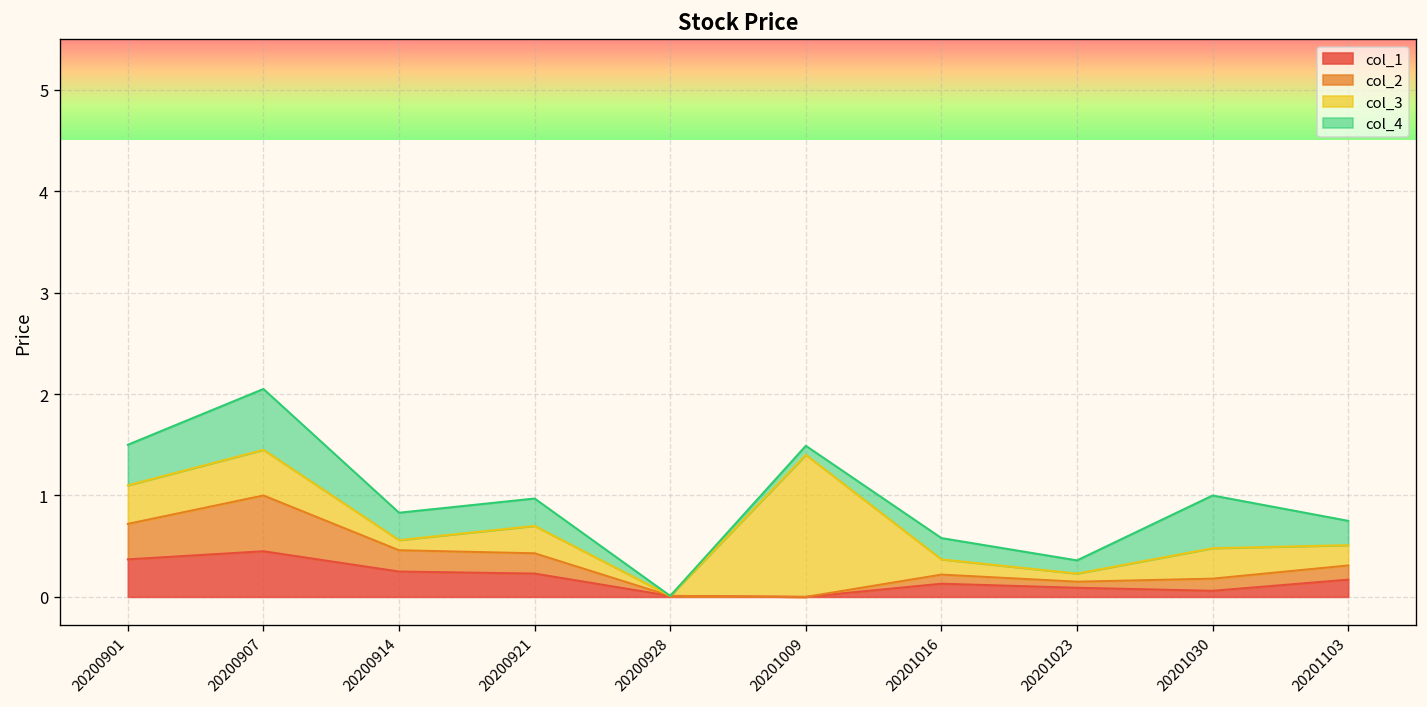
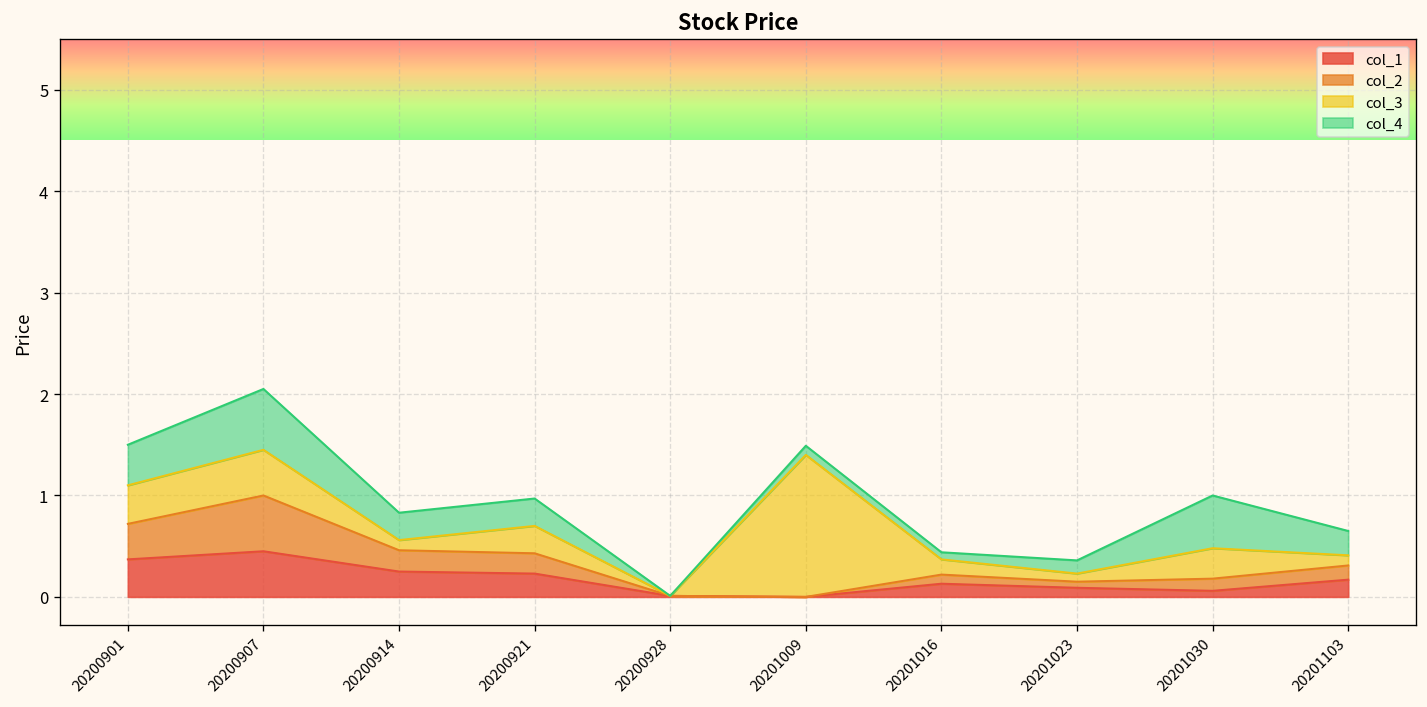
col_4, 20201016: 0.2 -> 0.1
col_3, 20201103: 0.2 -> 0.1
